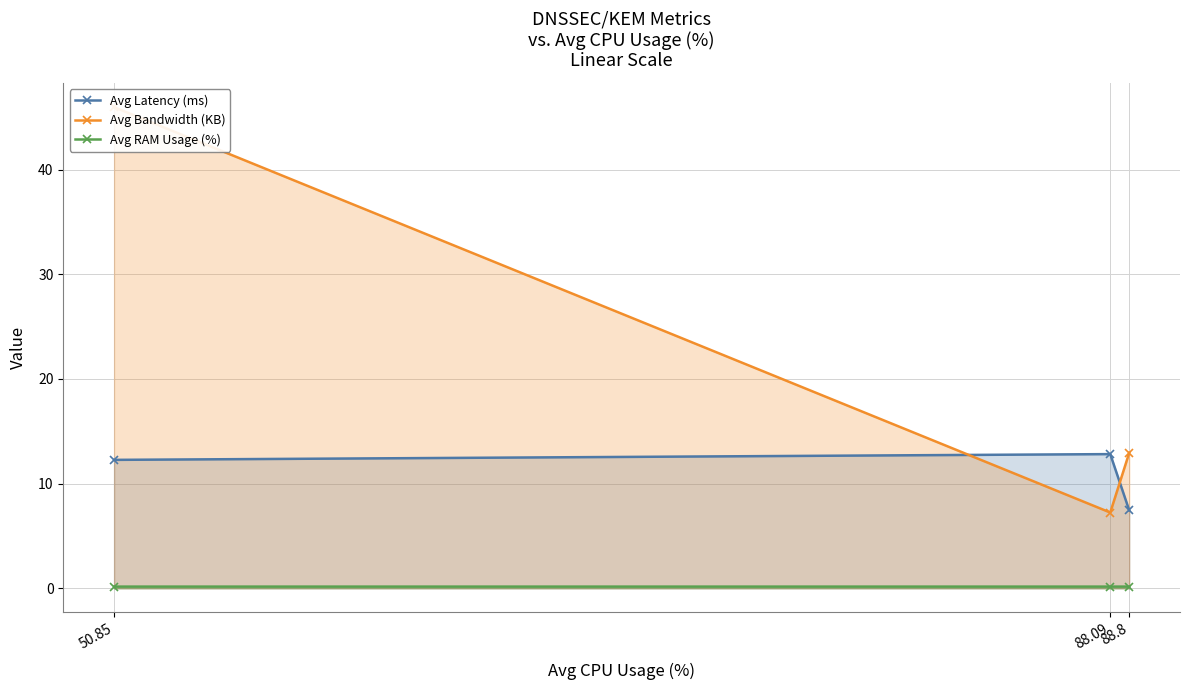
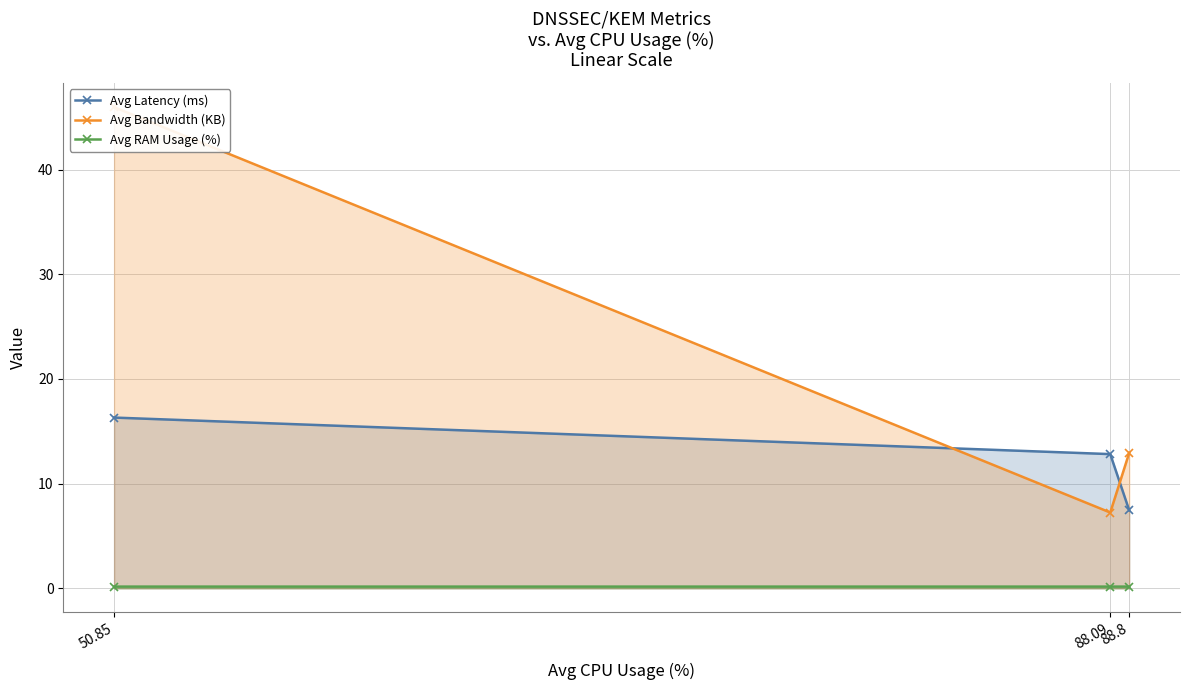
Avg Latency (ms), 50.85: 12.3 -> 16.3
